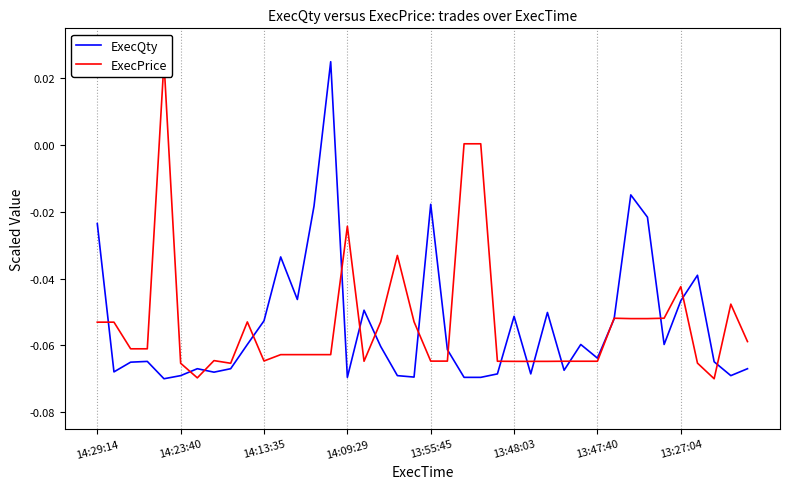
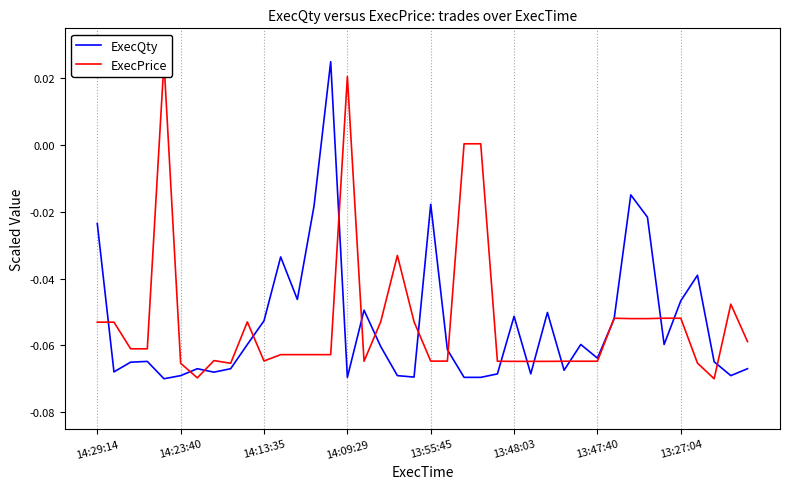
ExecPrice, 14:09:29: -0.024 -> 0.021
ExecPrice, 13:27:04: -0.042 -> -0.052
